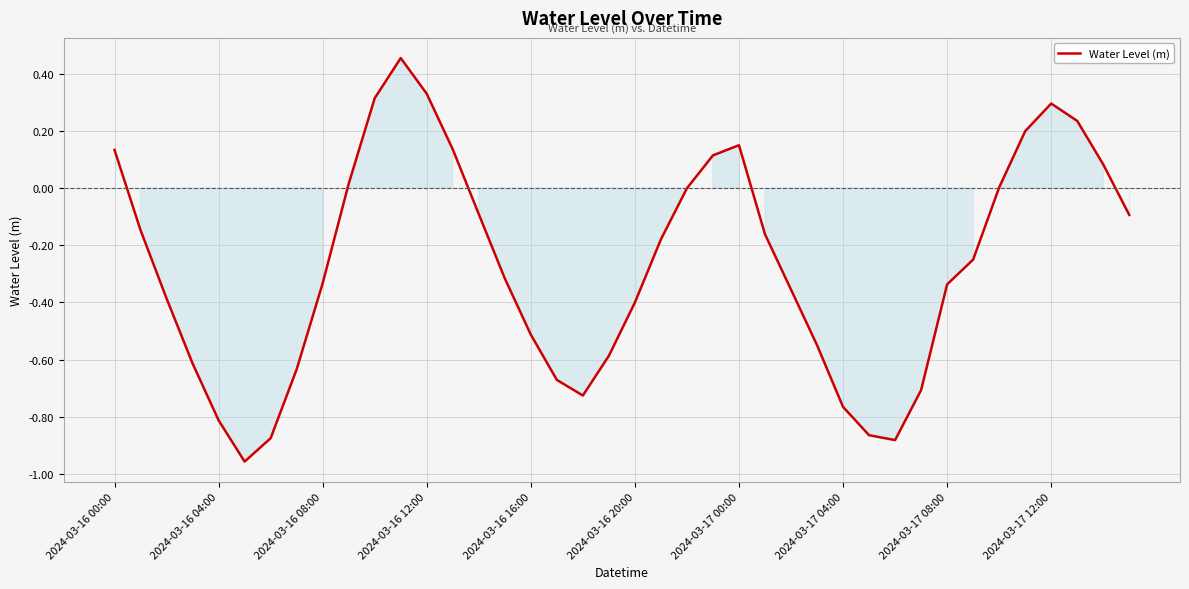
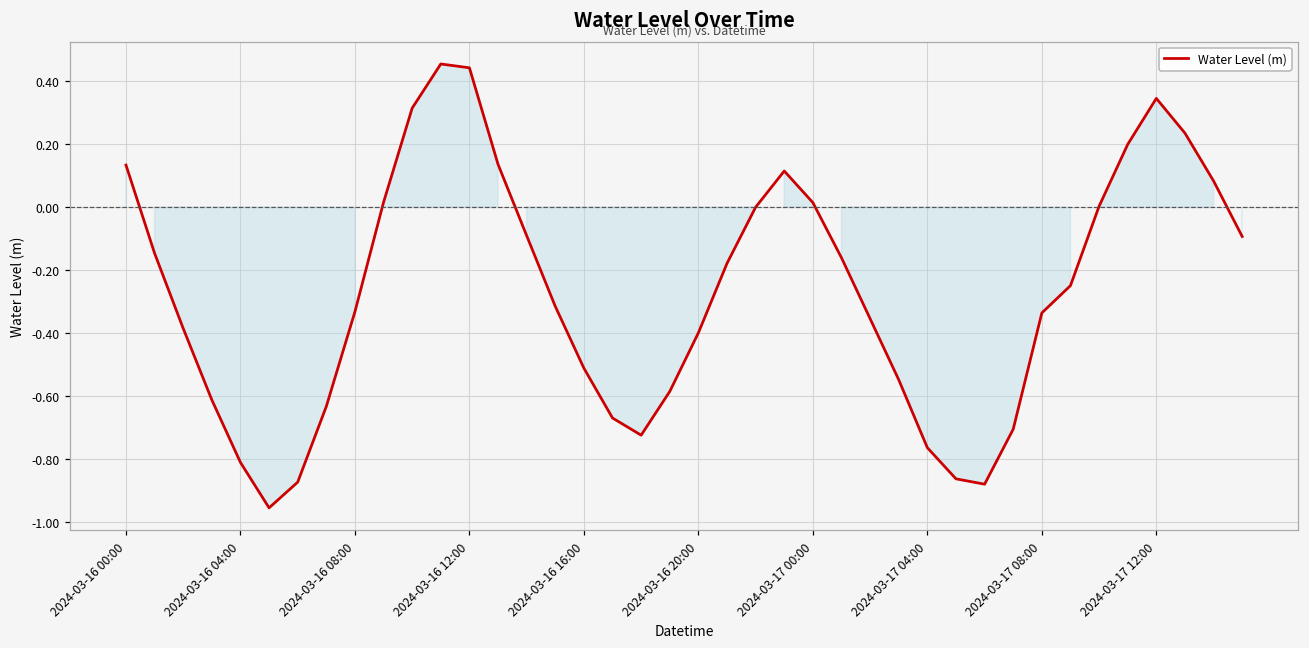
2024-03-16 12:00: 0.33 -> 0.44
2024-03-17 00:00: 0.15 -> 0.01
2024-03-17 12:00: 0.30 -> 0.35
